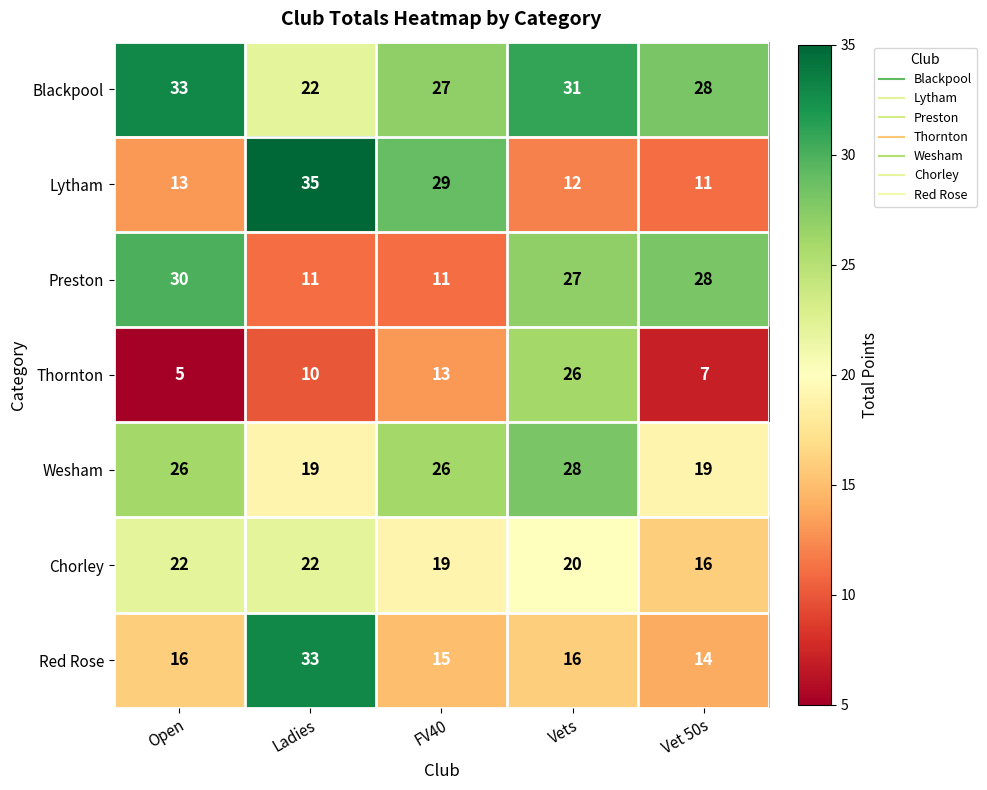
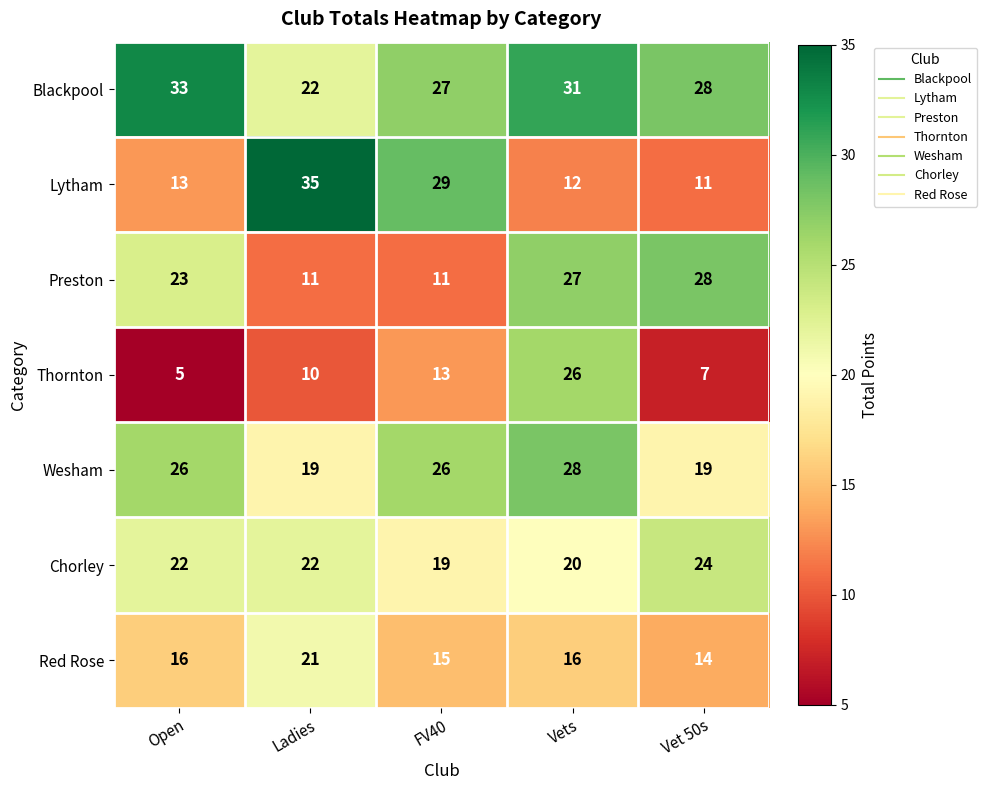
Preston, Open: 30 -> 23
Chorley, Vet 50s: 16 -> 24
Red Rose, Ladies: 33 -> 21
